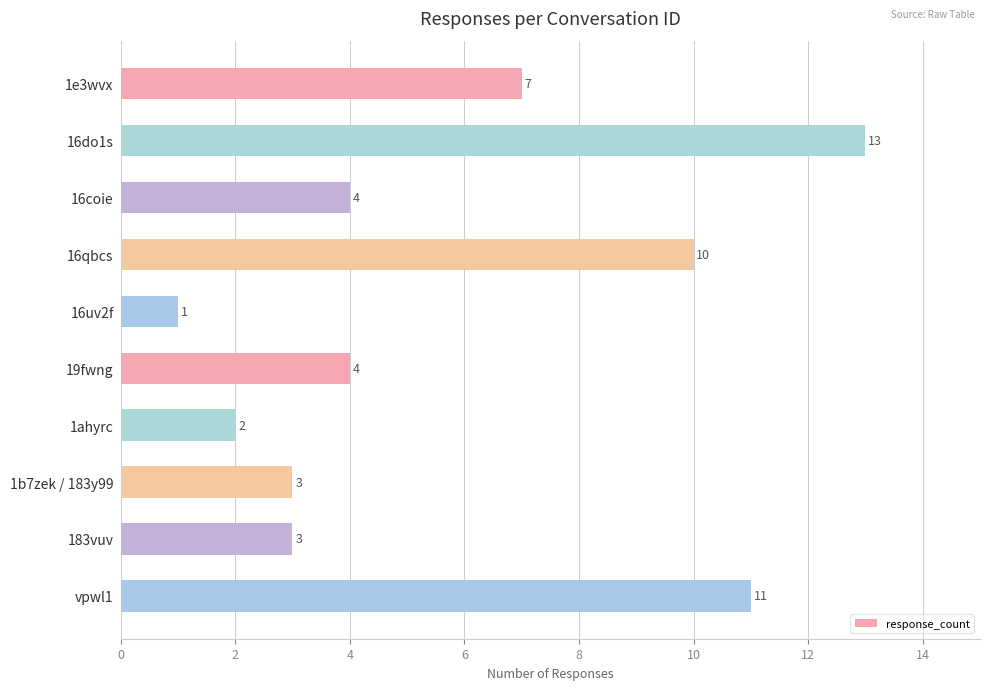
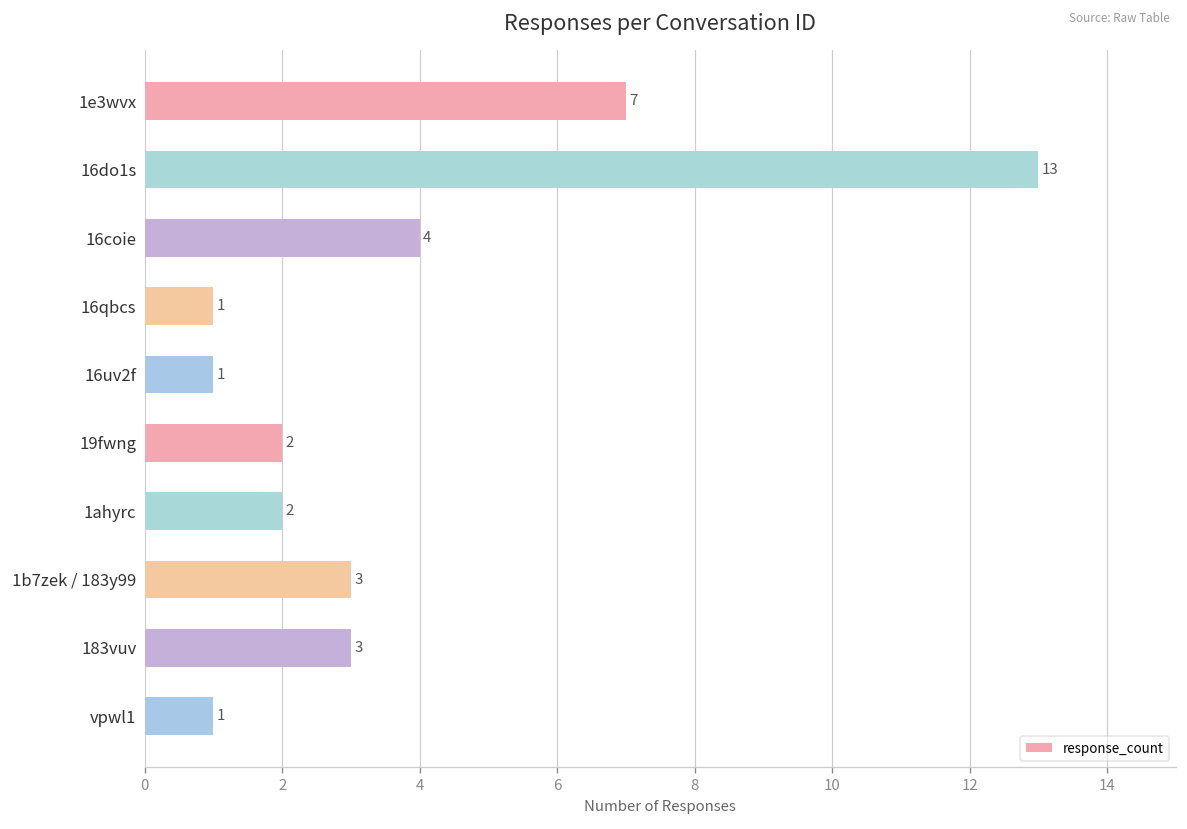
16qbcs: 10 -> 1
19fwng: 4 -> 2
vpwl1: 11 -> 1
